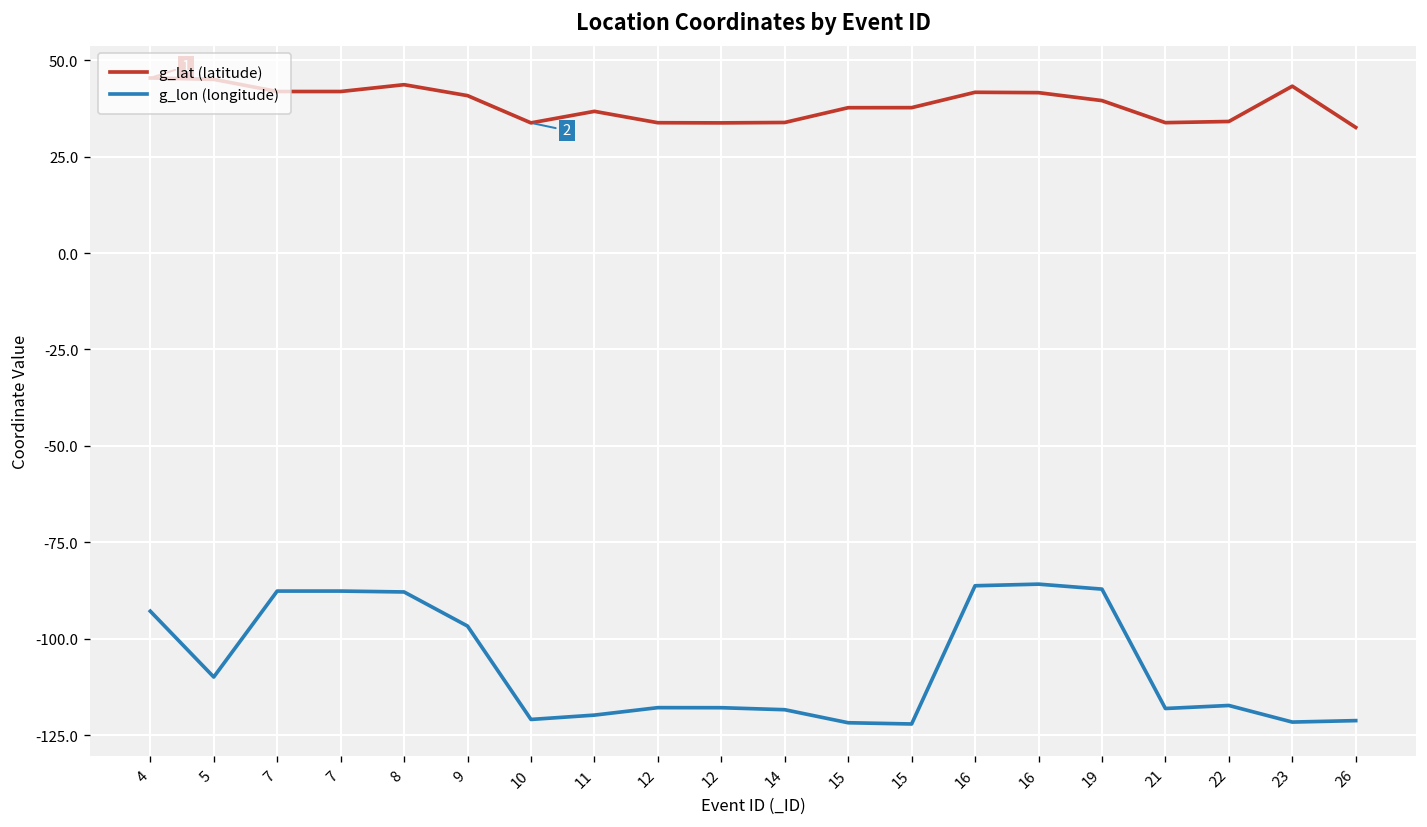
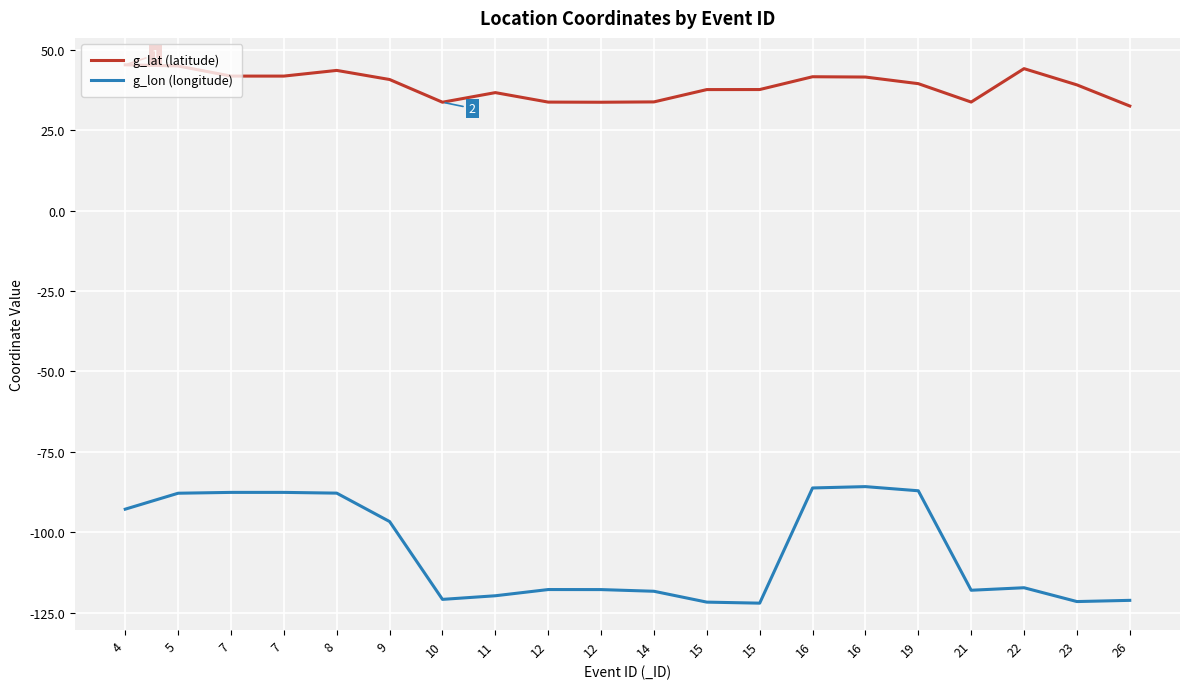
g_lon (longitude), 5: -110 -> -88
g_lat (latitude), 22: 34 -> 44
g_lat (latitude), 23: 43 -> 39
